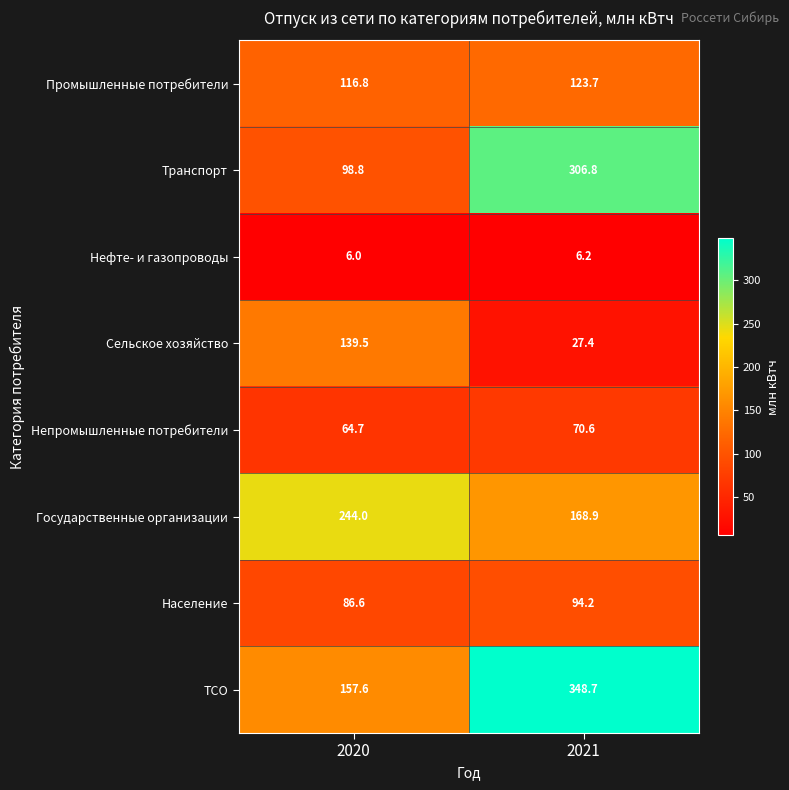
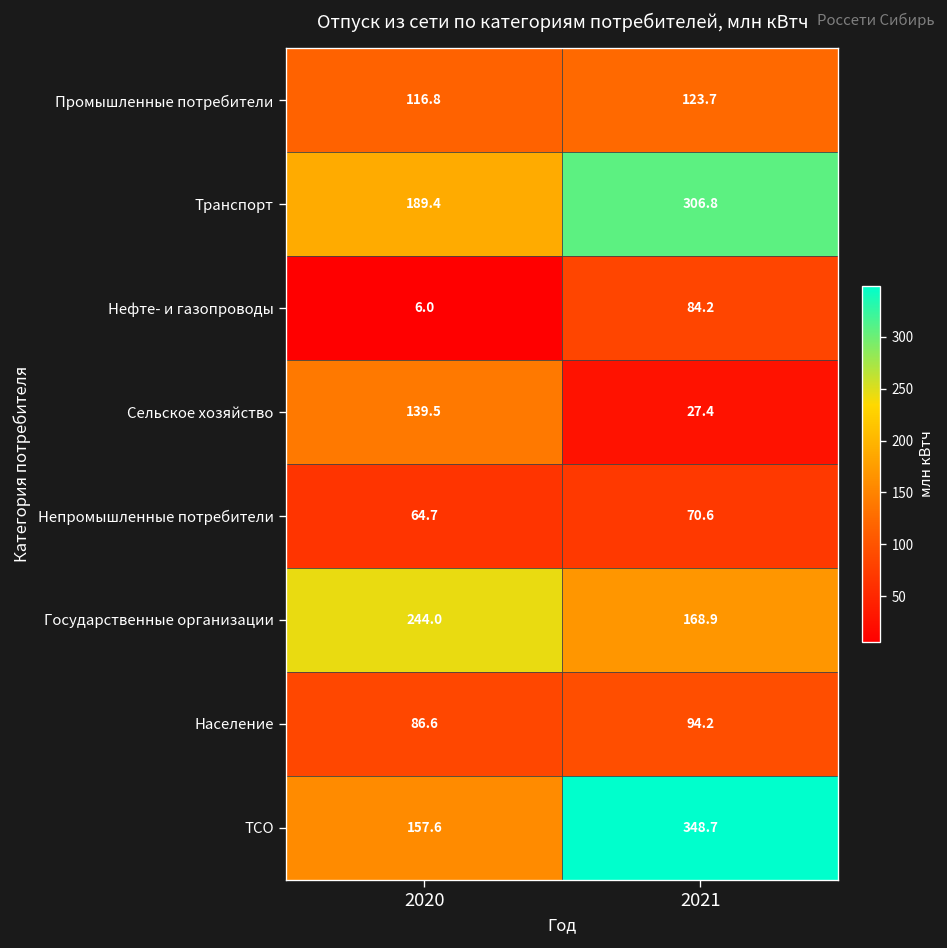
Транспорт, 2020: 98.8 -> 189.4
Нефте- и газопроводы, 2021: 6.2 -> 84.2
